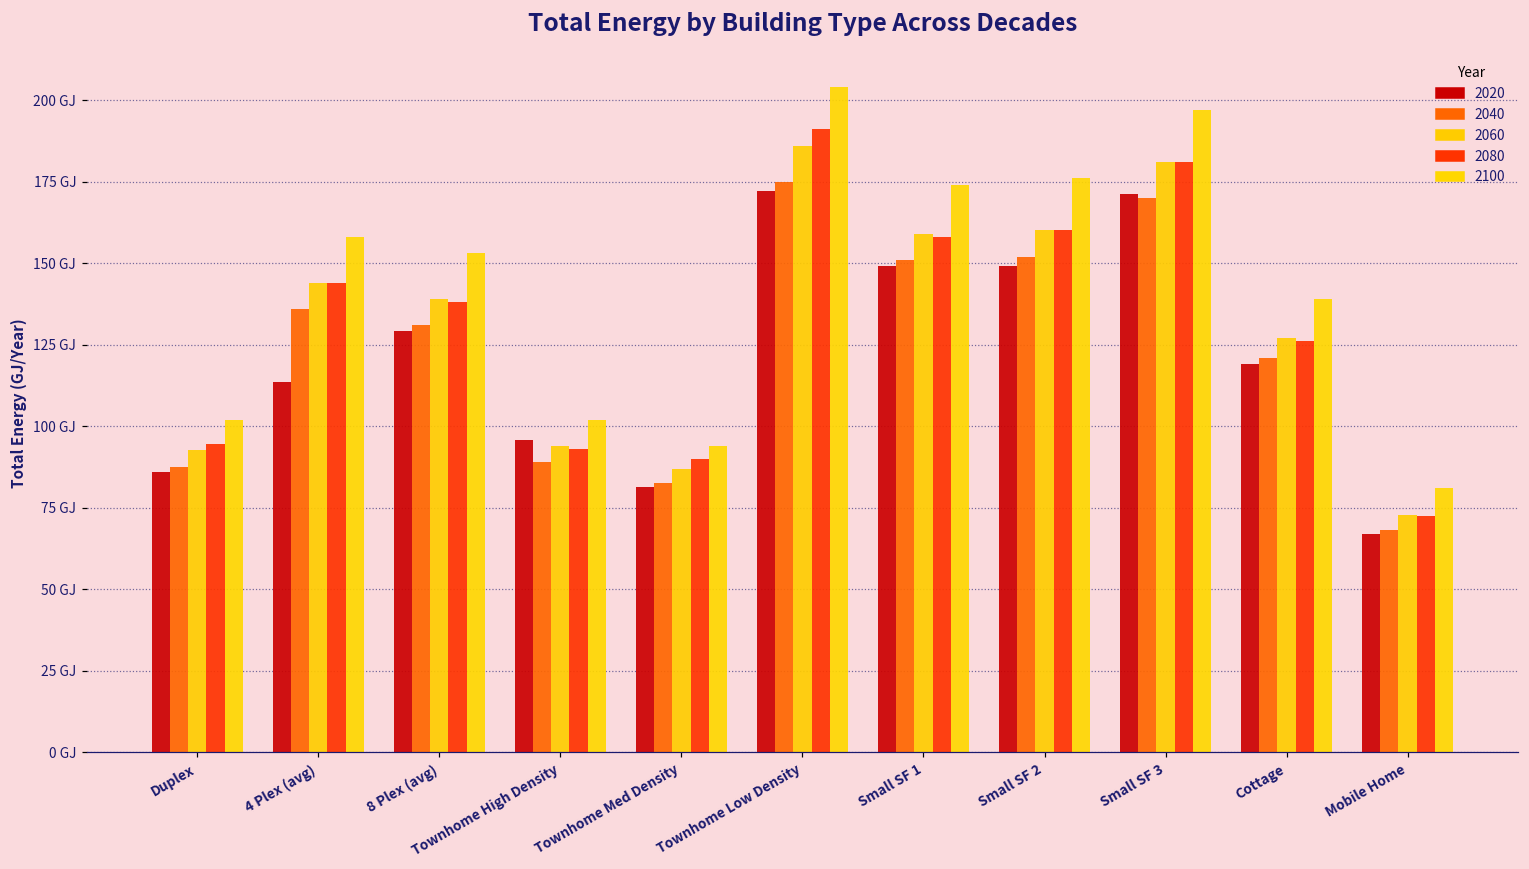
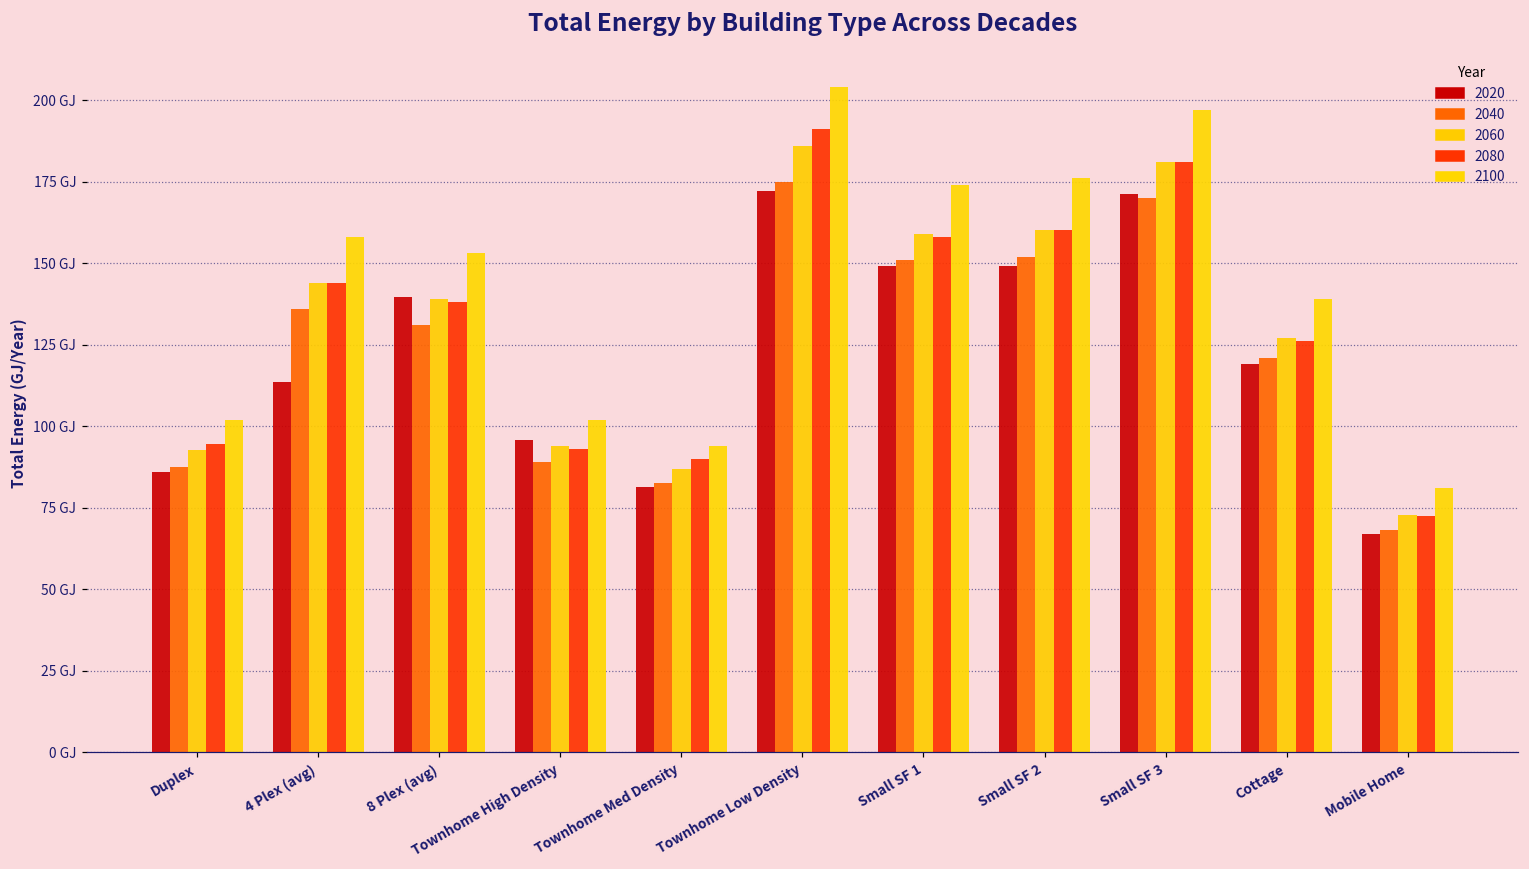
2020, 8 Plex (avg): 129 GJ -> 139 GJ
